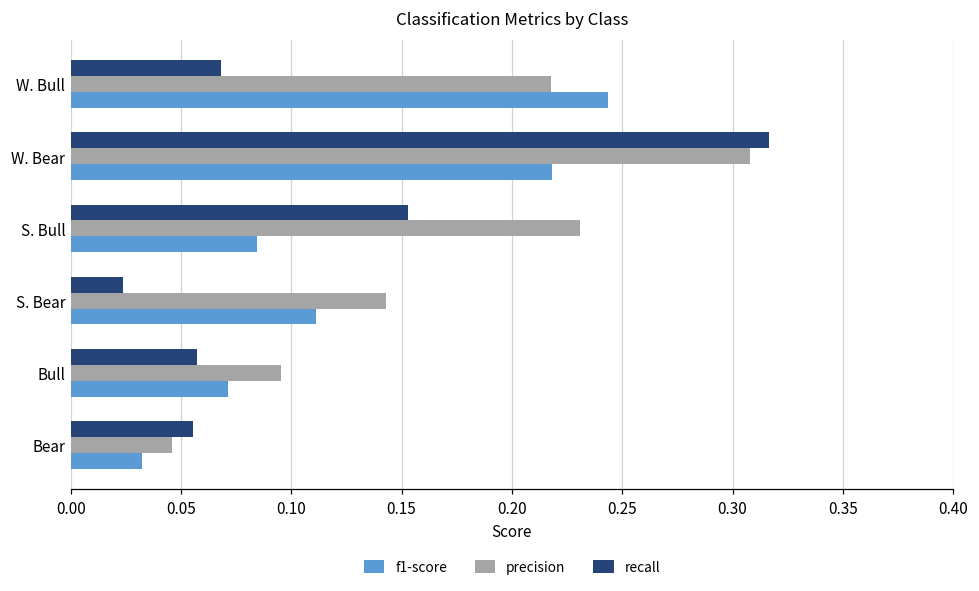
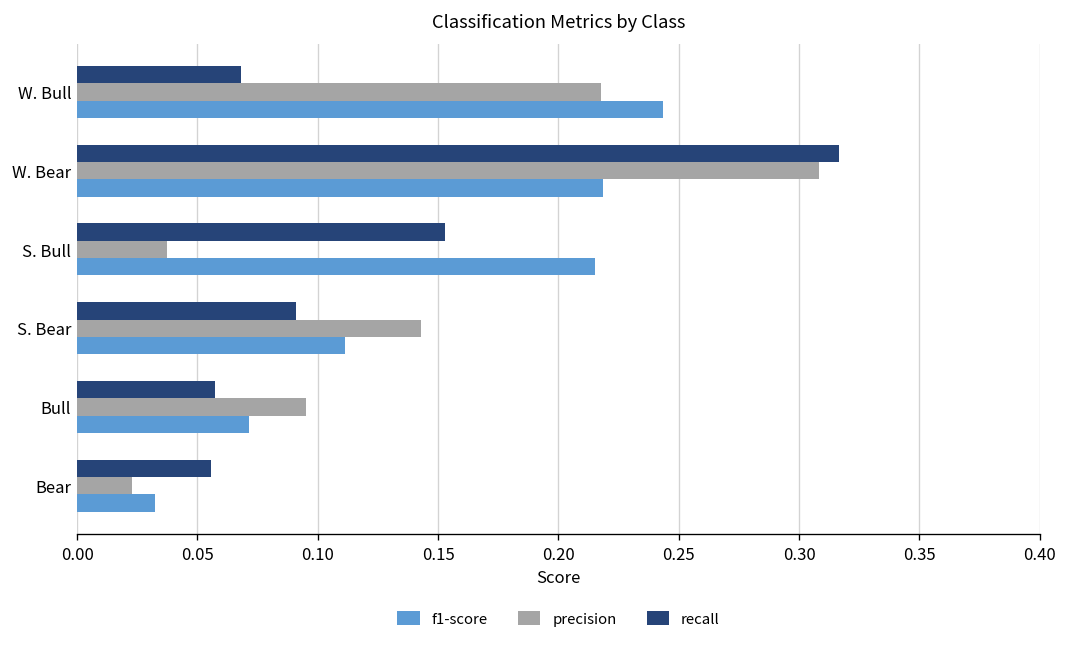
precision, S. Bull: 0.231 -> 0.037
f1-score, S. Bull: 0.085 -> 0.215
recall, S. Bear: 0.024 -> 0.091
precision, Bear: 0.046 -> 0.023
